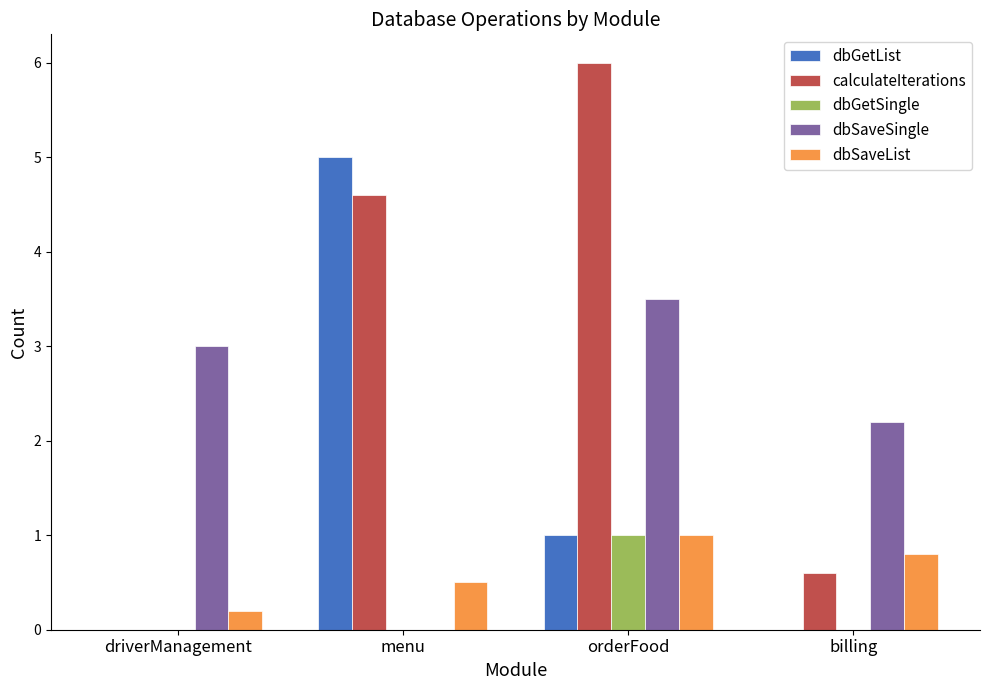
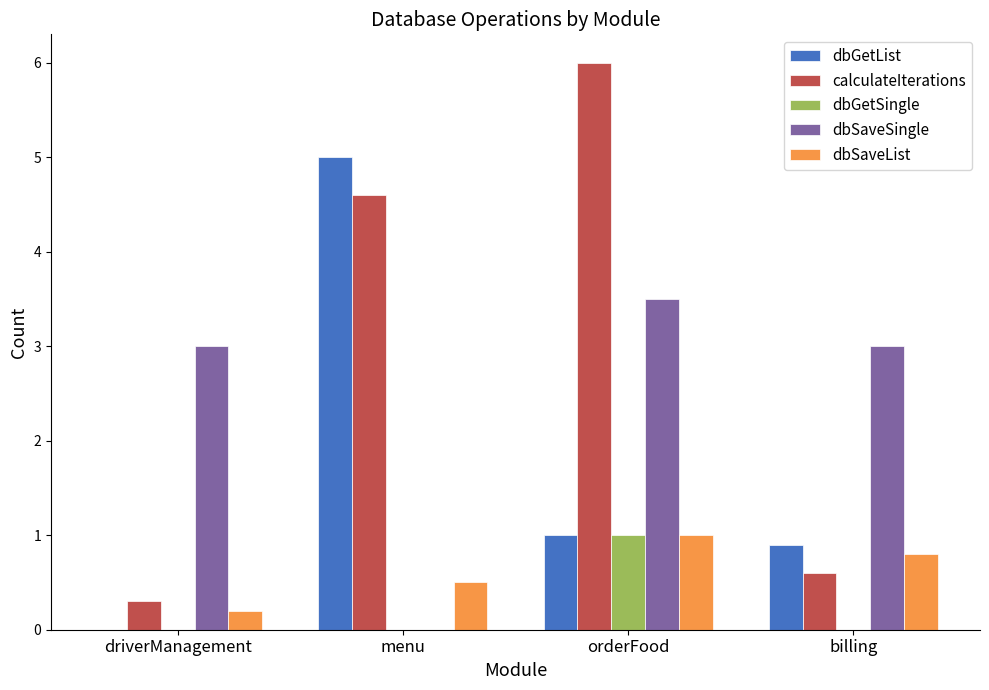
calculateIterations, driverManagement: 0.0 -> 0.3
dbGetList, billing: 0.0 -> 0.9
dbSaveSingle, billing: 2.2 -> 3.0
